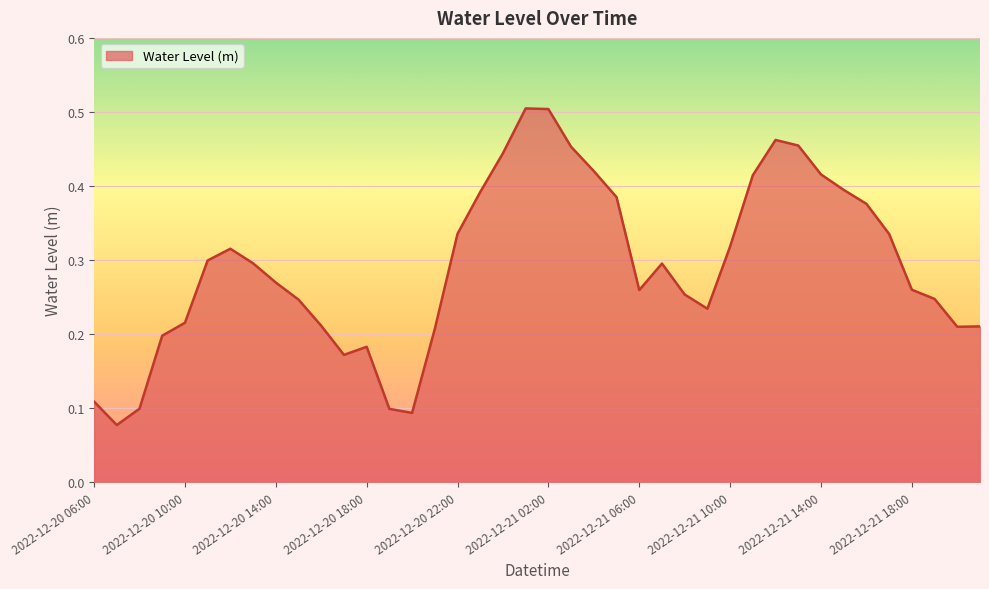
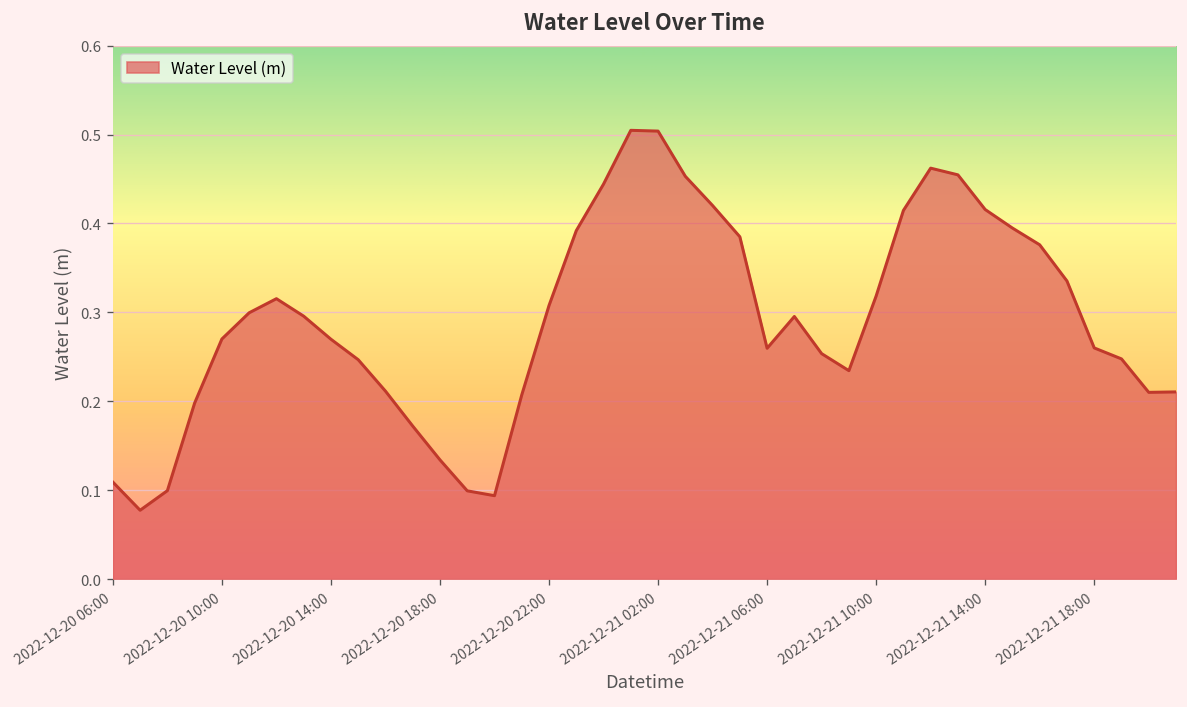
2022-12-20 10:00: 0.22 -> 0.27
2022-12-20 18:00: 0.18 -> 0.13
2022-12-20 22:00: 0.34 -> 0.31
